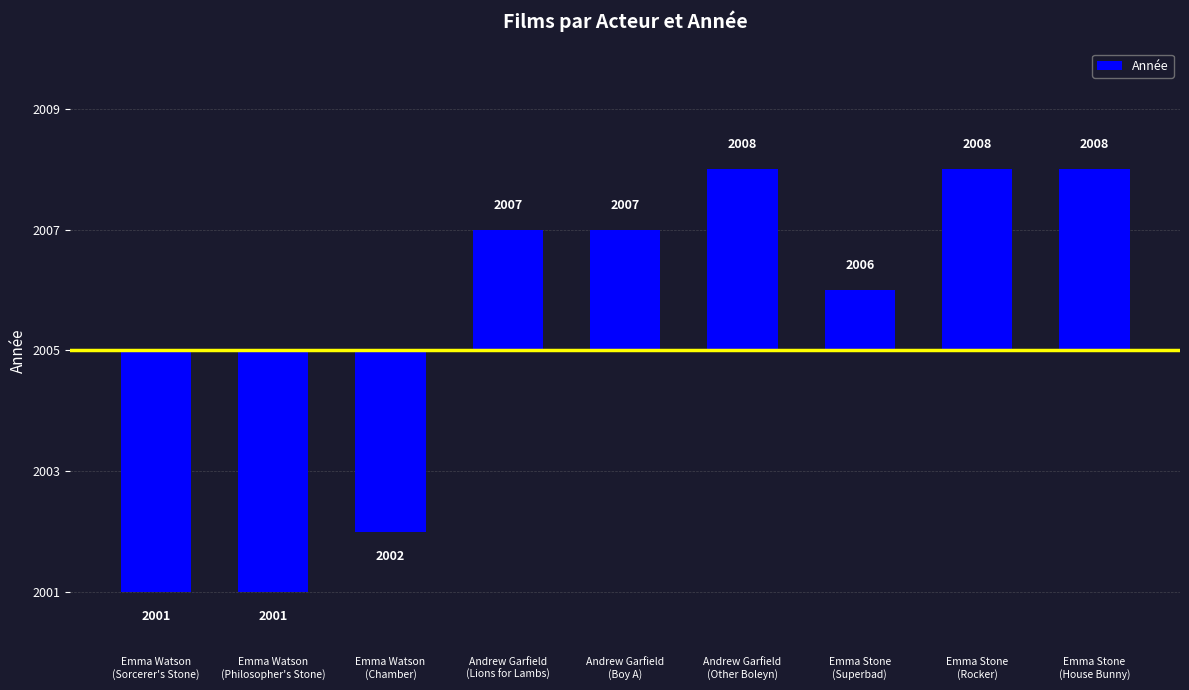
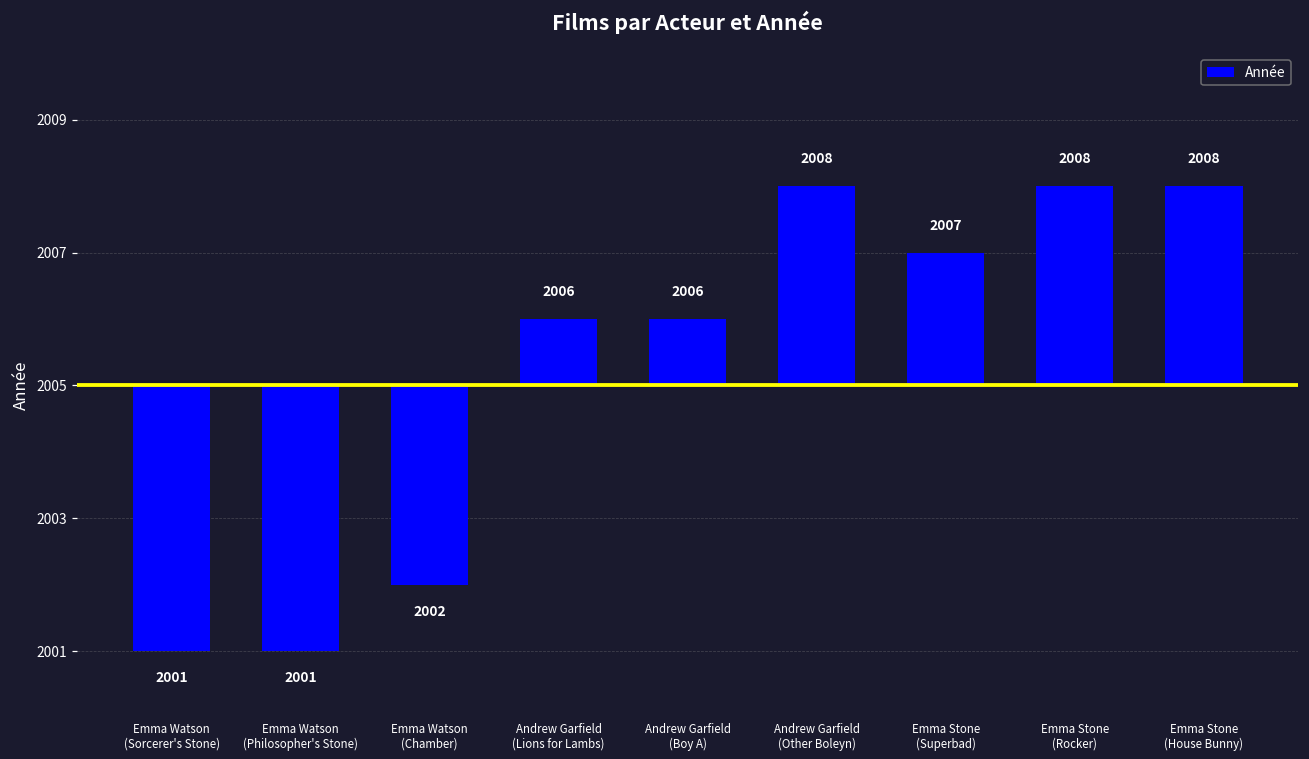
Andrew Garfield (Lions for Lambs): 2007 -> 2006
Andrew Garfield (Boy A): 2007 -> 2006
Emma Stone (Superbad): 2006 -> 2007
